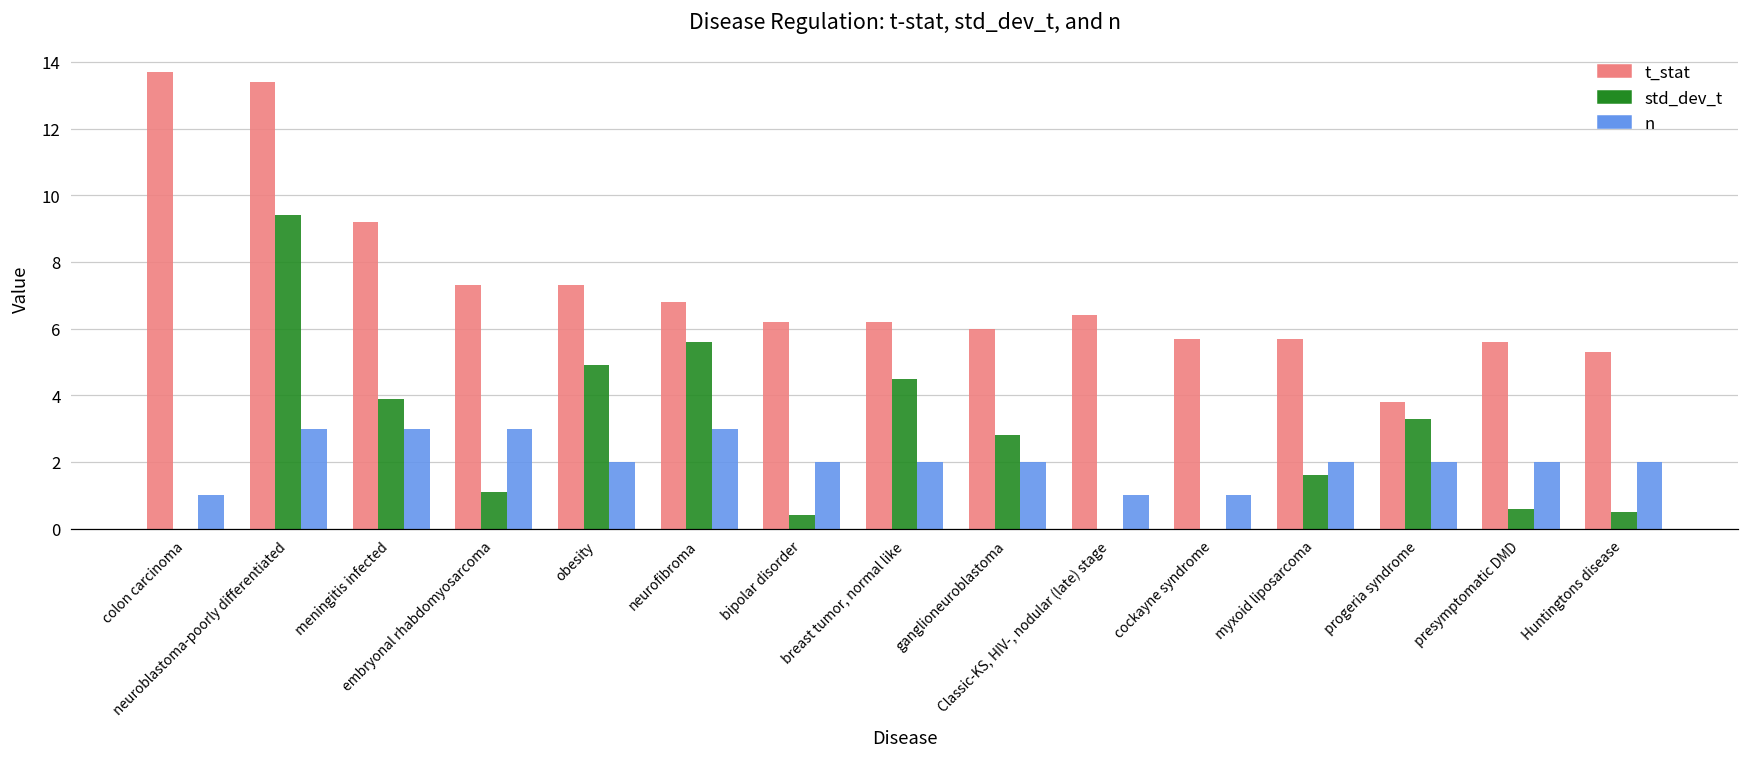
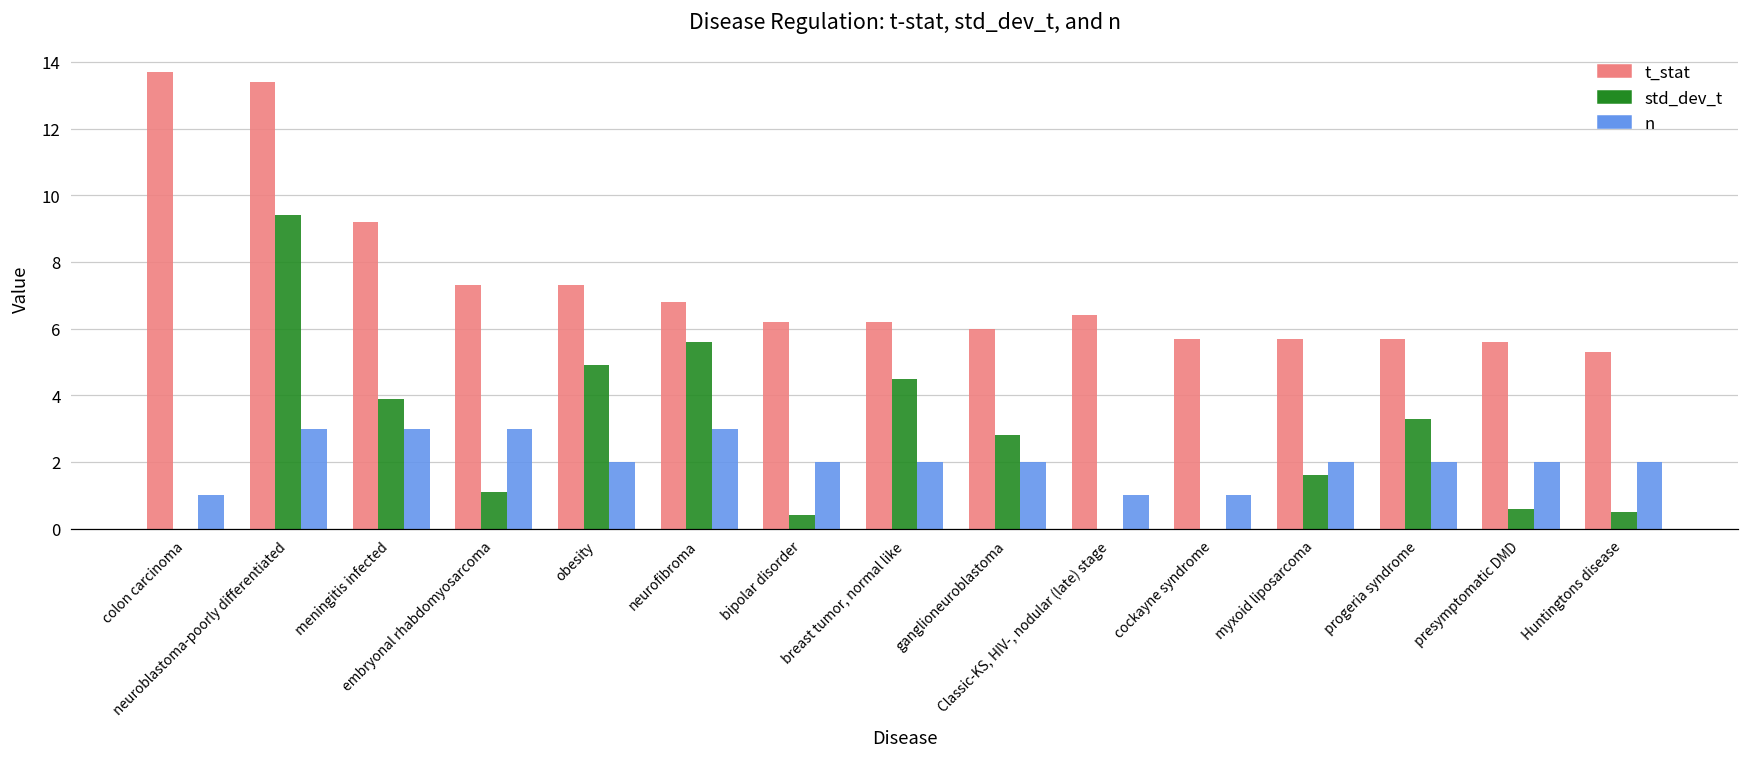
t_stat, progeria syndrome: 3.8 -> 5.7
